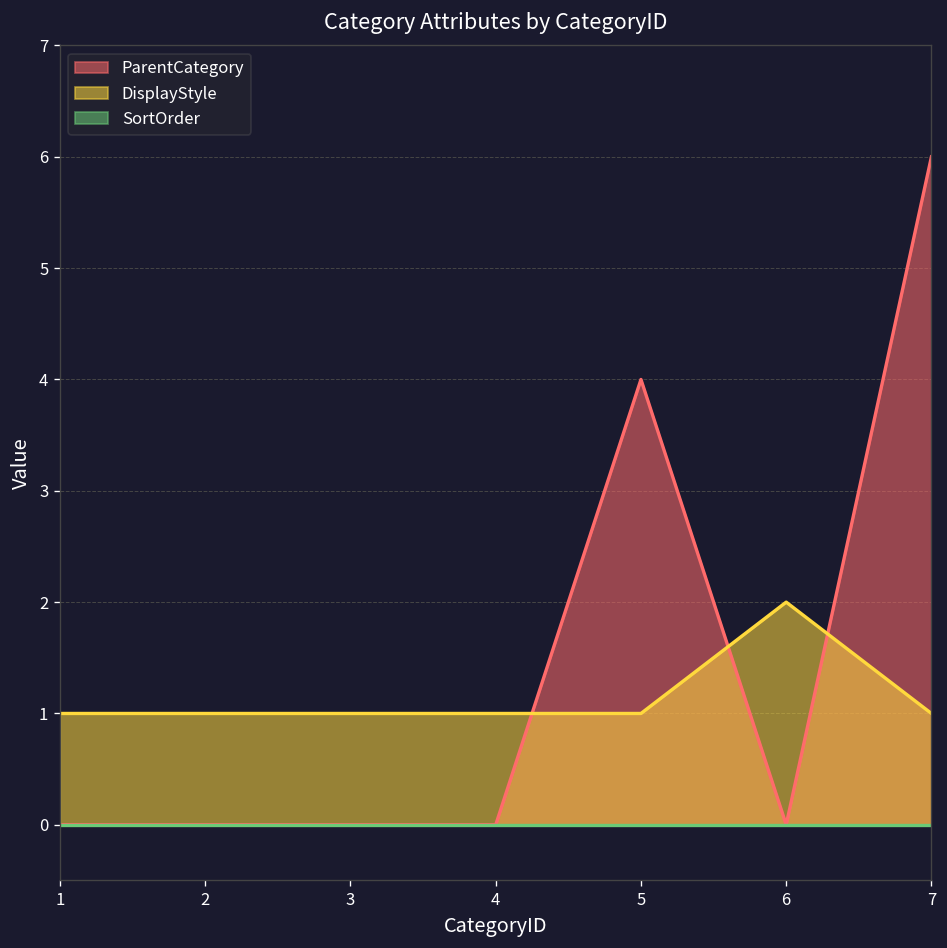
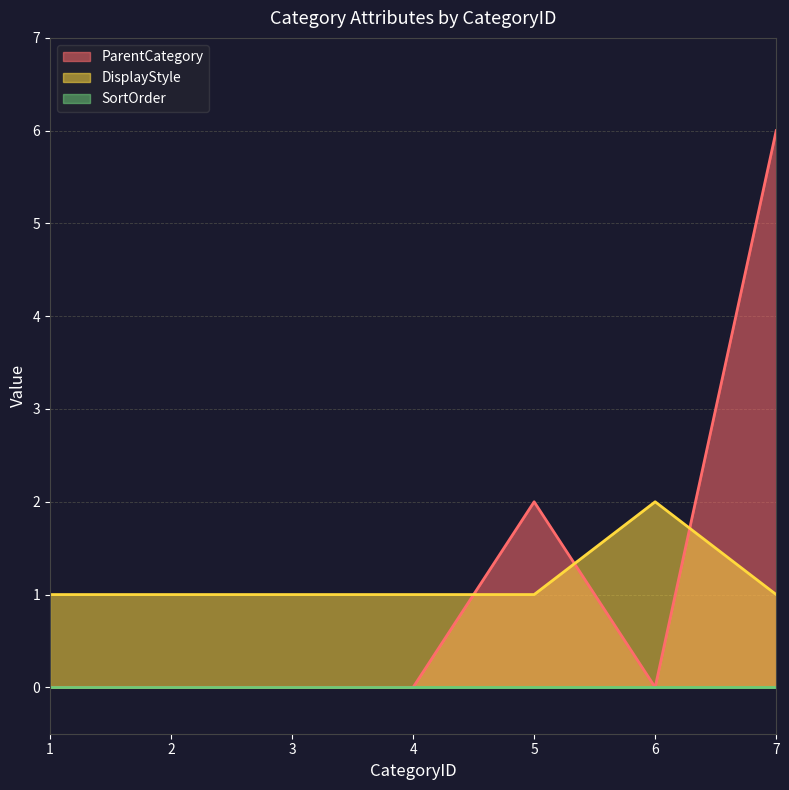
ParentCategory, 5: 4 -> 2
